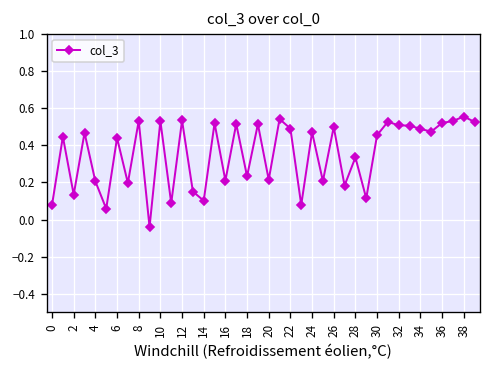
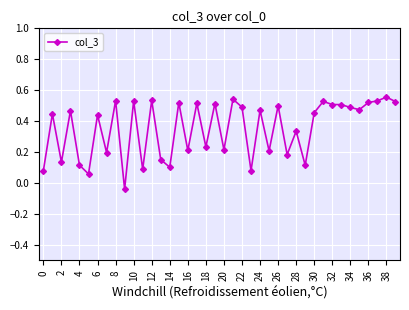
4: 0.21 -> 0.12
